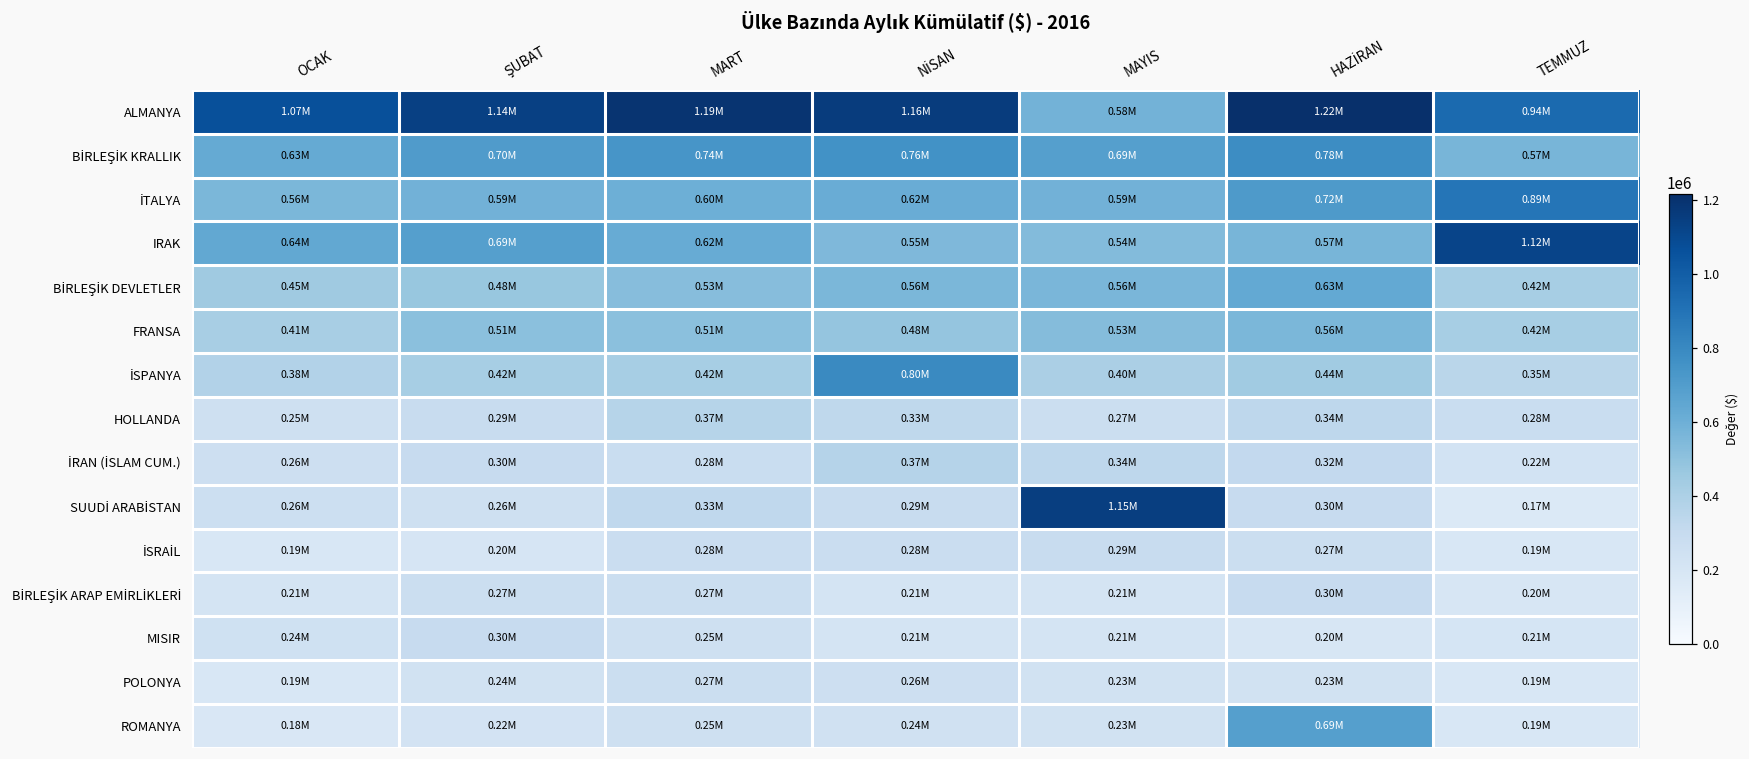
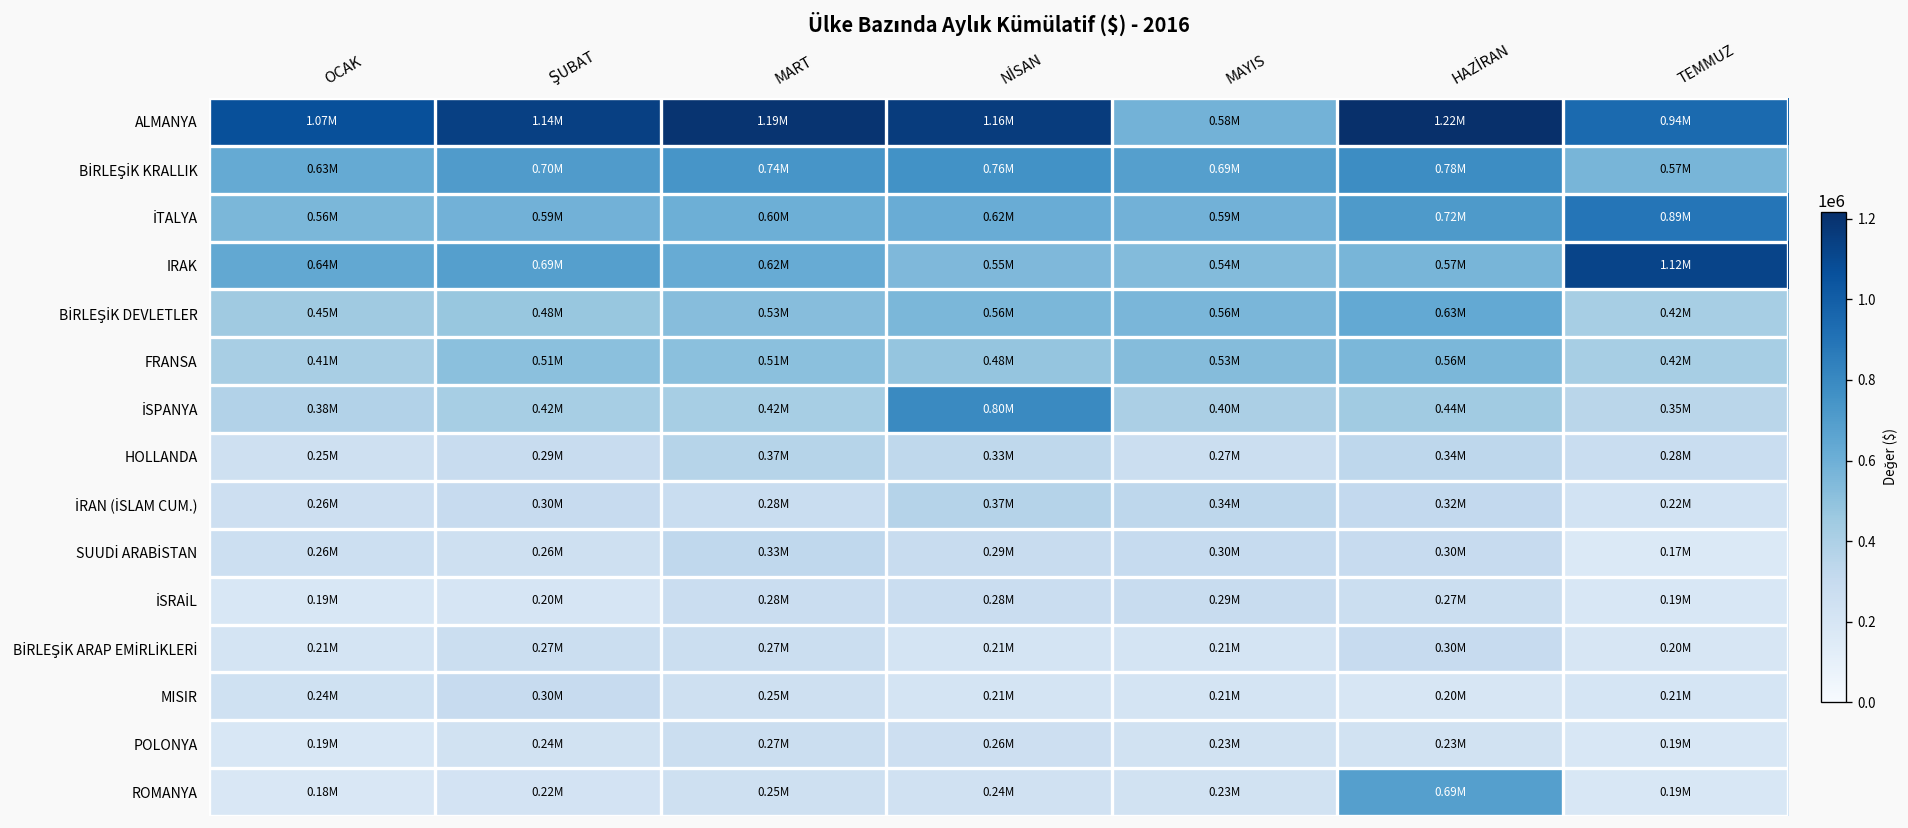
SUUDİ ARABİSTAN, MAYIS: 1.15M -> 0.30M
